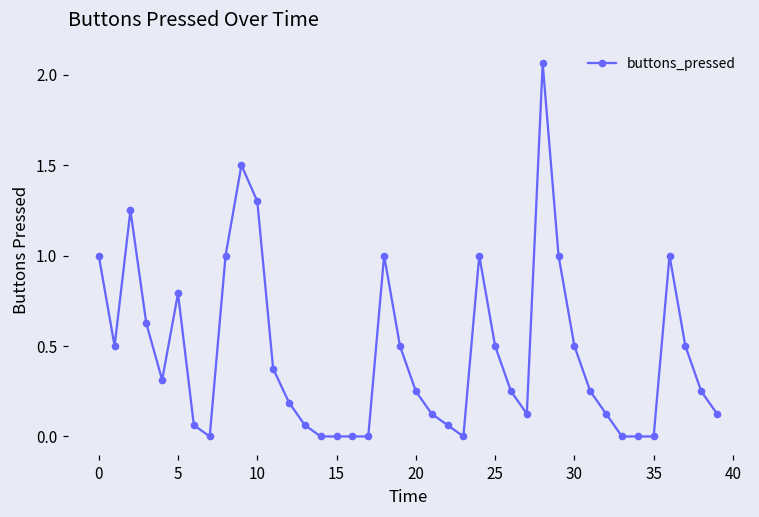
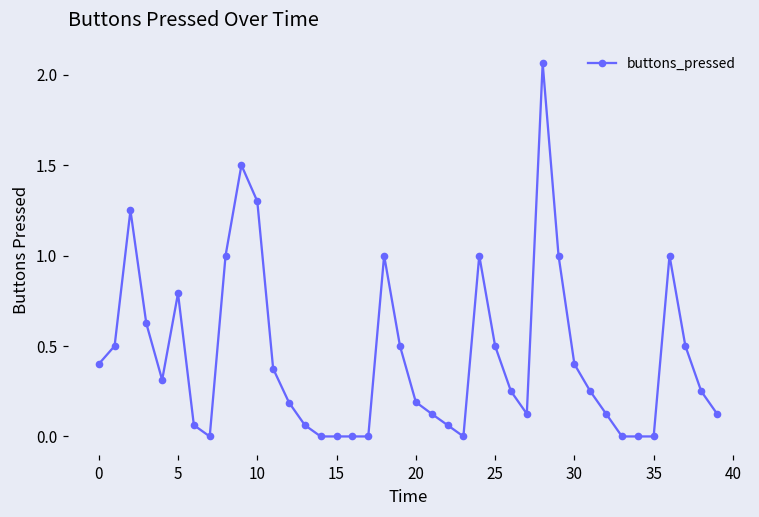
0: 1.0 -> 0.4
20: 0.25 -> 0.19
30: 0.5 -> 0.4
